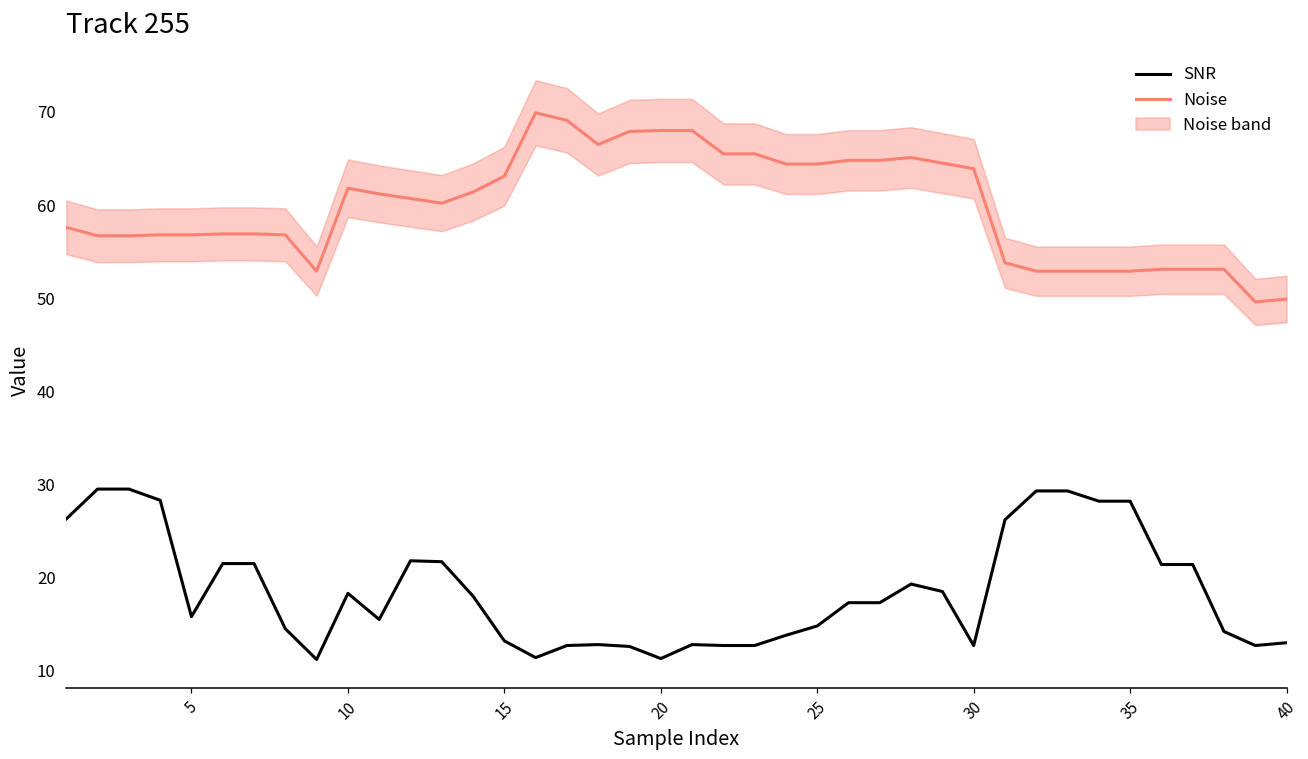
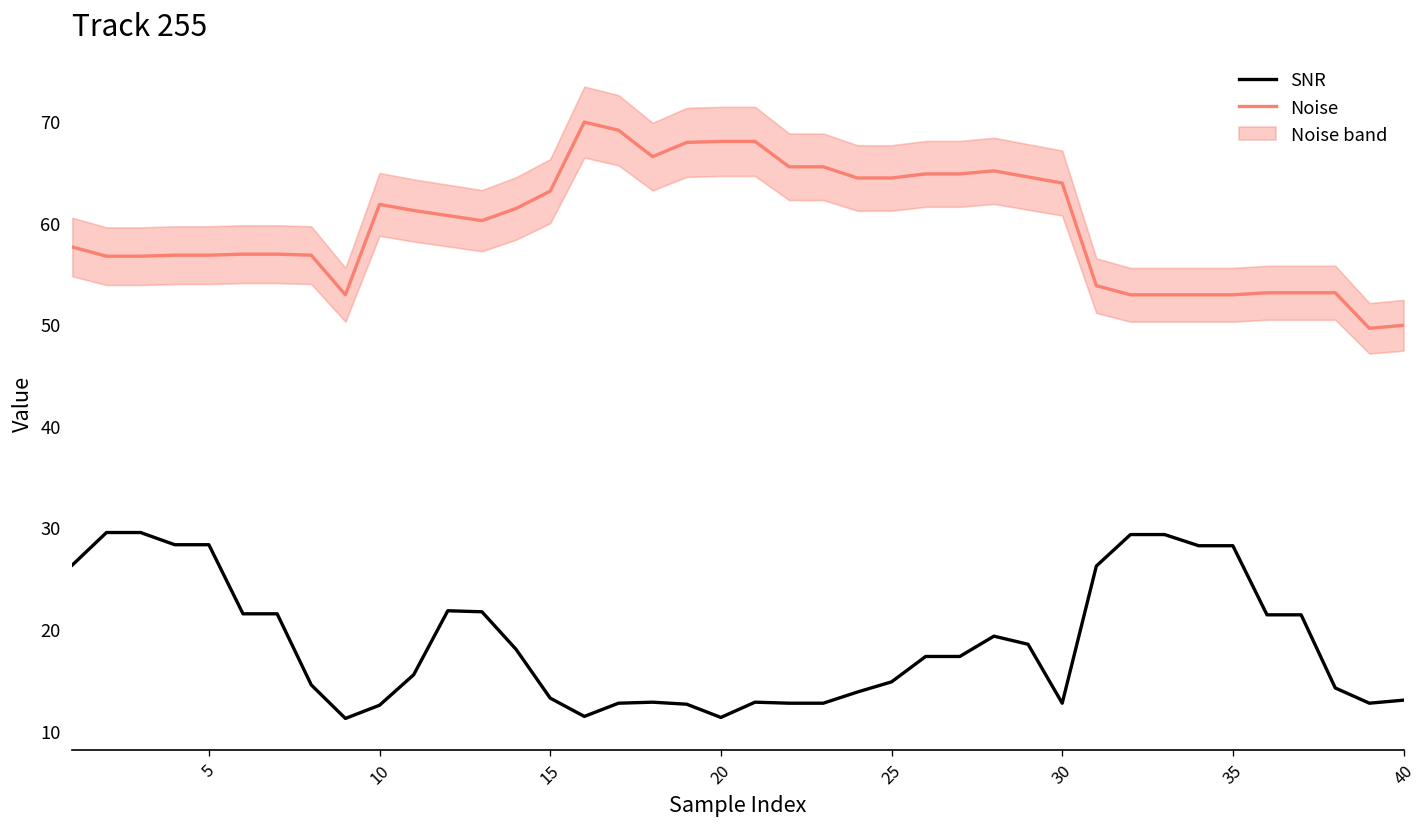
SNR, 5: 16 -> 28
SNR, 10: 18 -> 13
